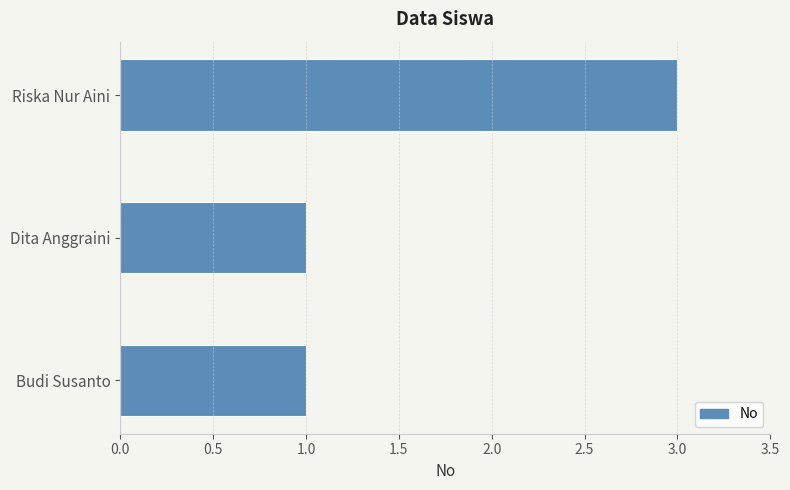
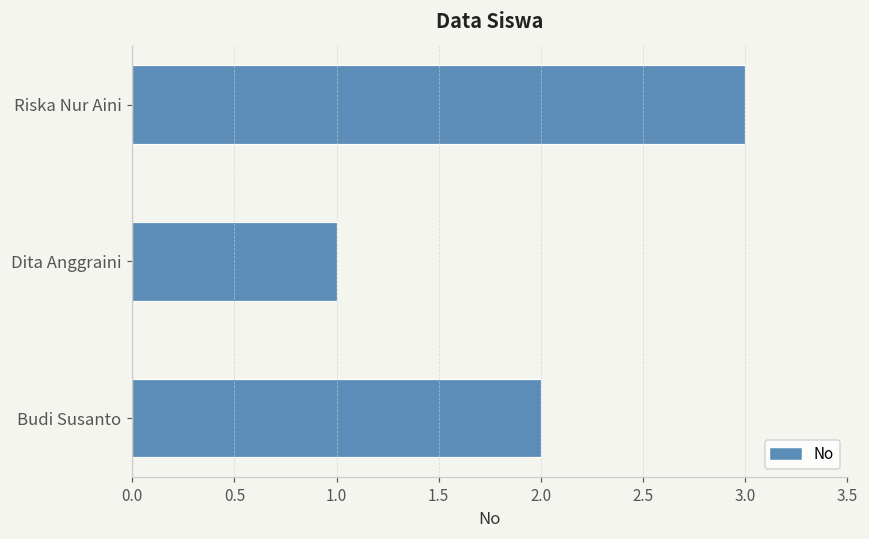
Budi Susanto: 1 -> 2
